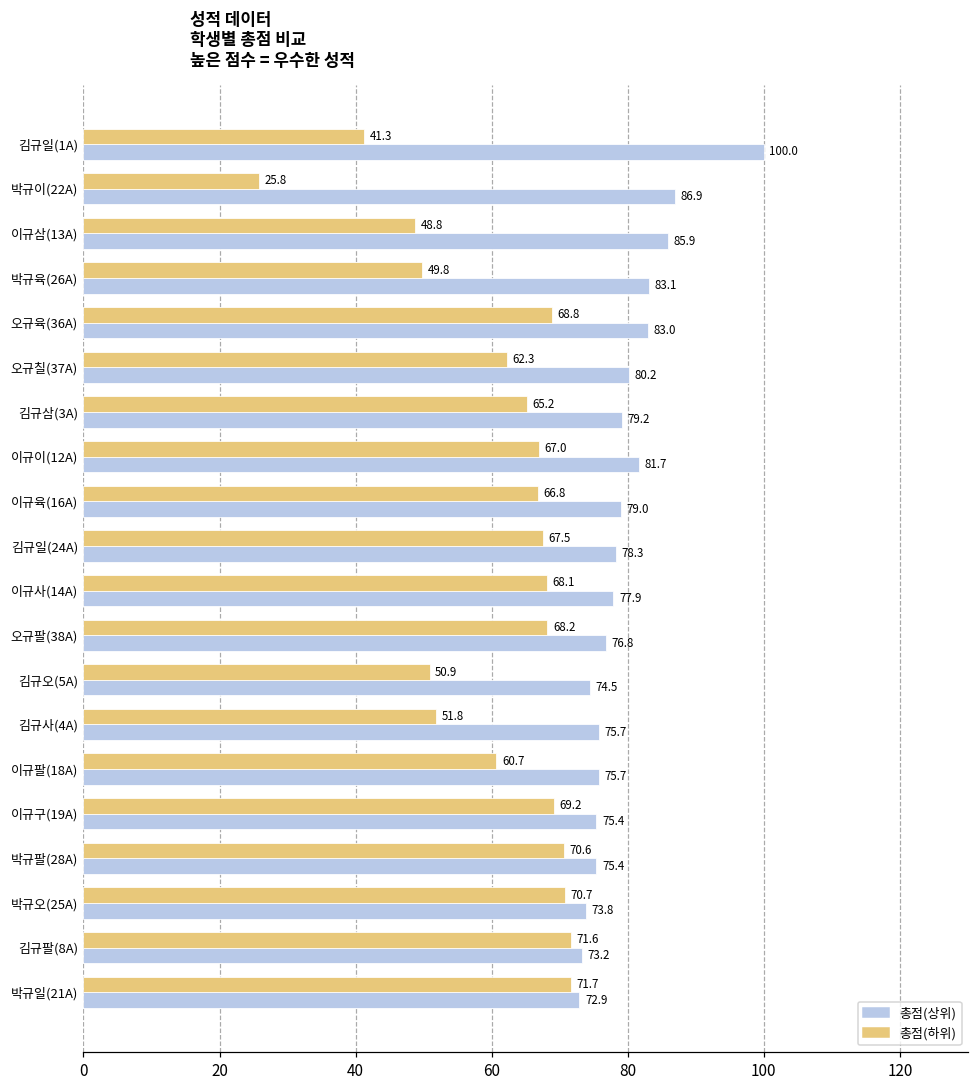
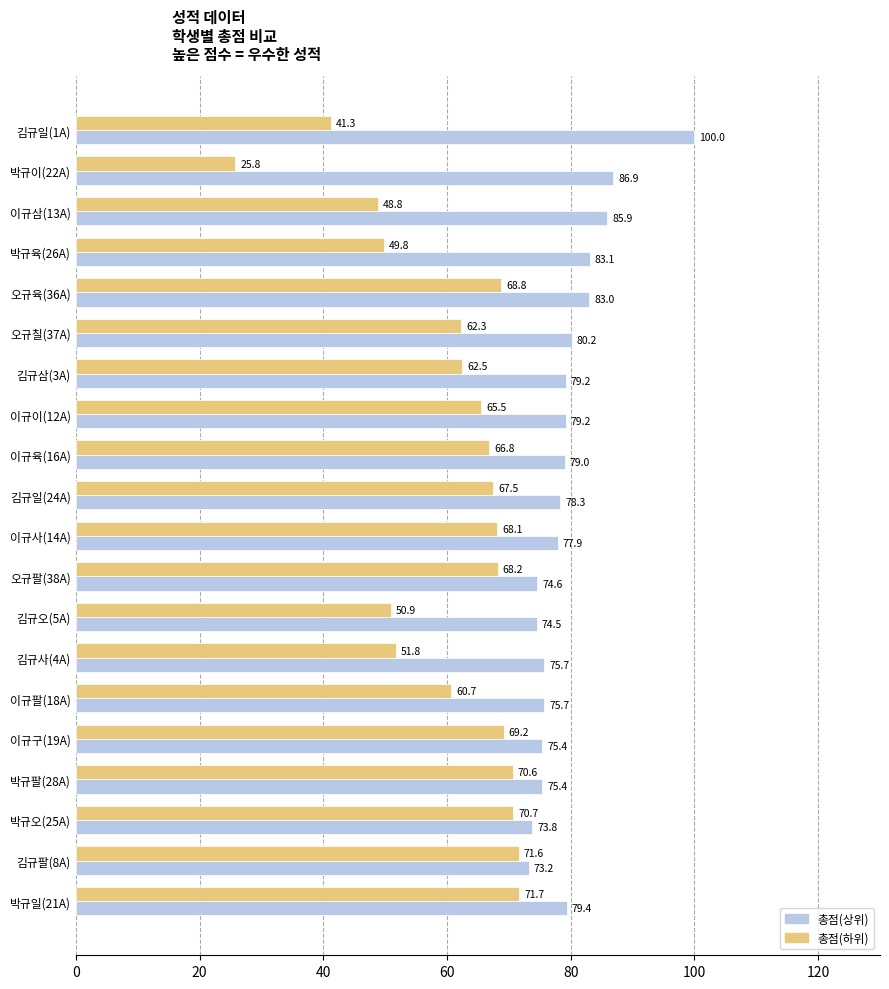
총점(하위), 김규삼(3A): 65.2 -> 62.5
총점(하위), 이규이(12A): 67.0 -> 65.5
총점(상위), 이규이(12A): 81.7 -> 79.2
총점(상위), 오규팔(38A): 76.8 -> 74.6
총점(상위), 박규일(21A): 72.9 -> 79.4
